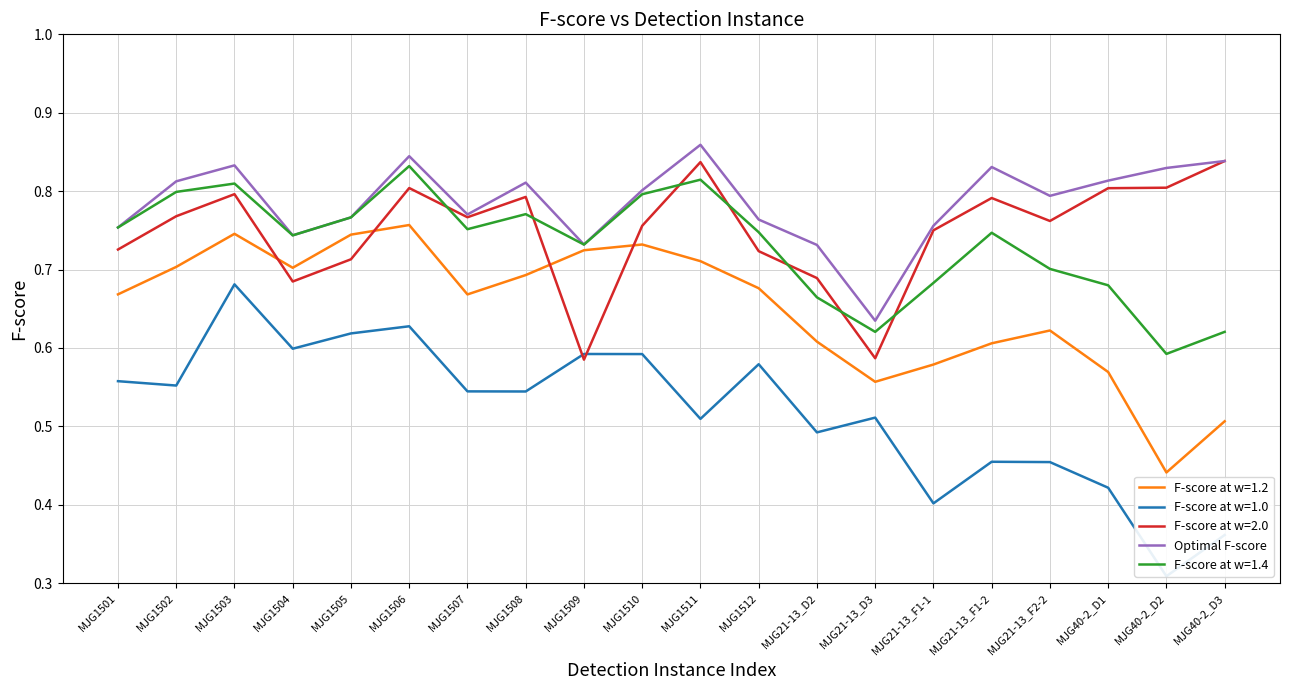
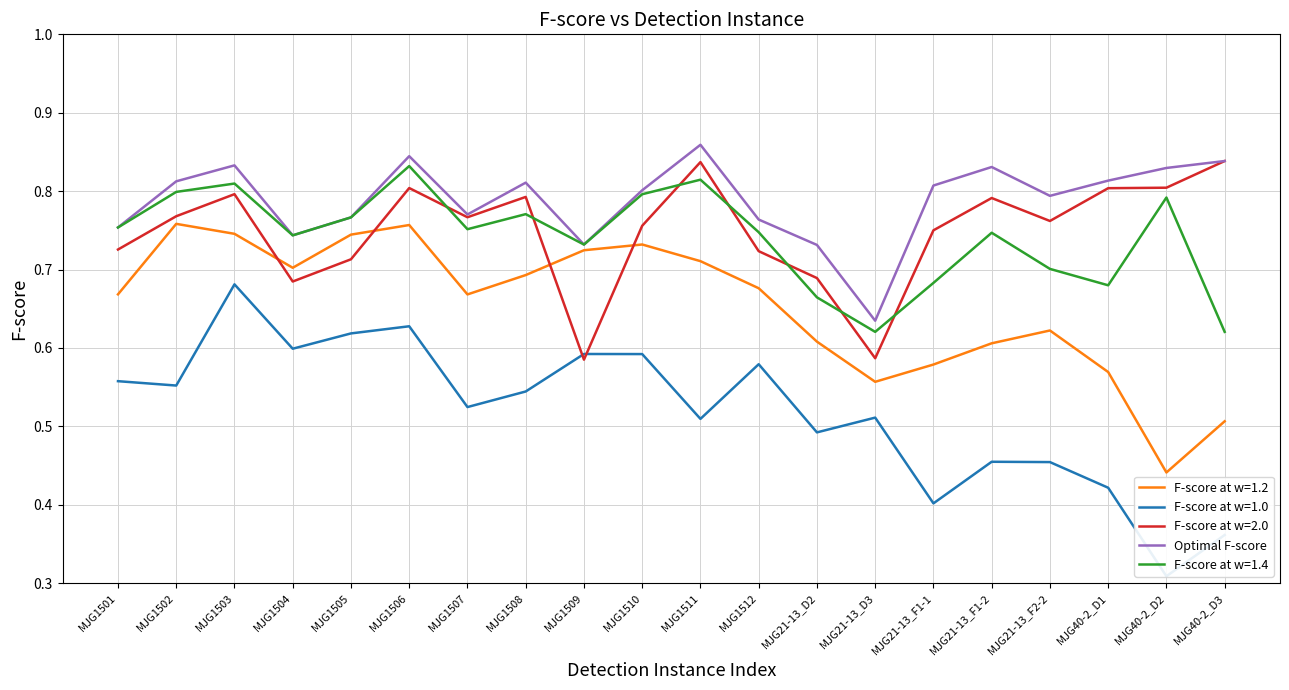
F-score at w=1.2, MJG1502: 0.70 -> 0.76
F-score at w=1.0, MJG1507: 0.54 -> 0.52
Optimal F-score, MJG21-13_F1-1: 0.76 -> 0.81
F-score at w=1.4, MJG40-2_D2: 0.59 -> 0.79
